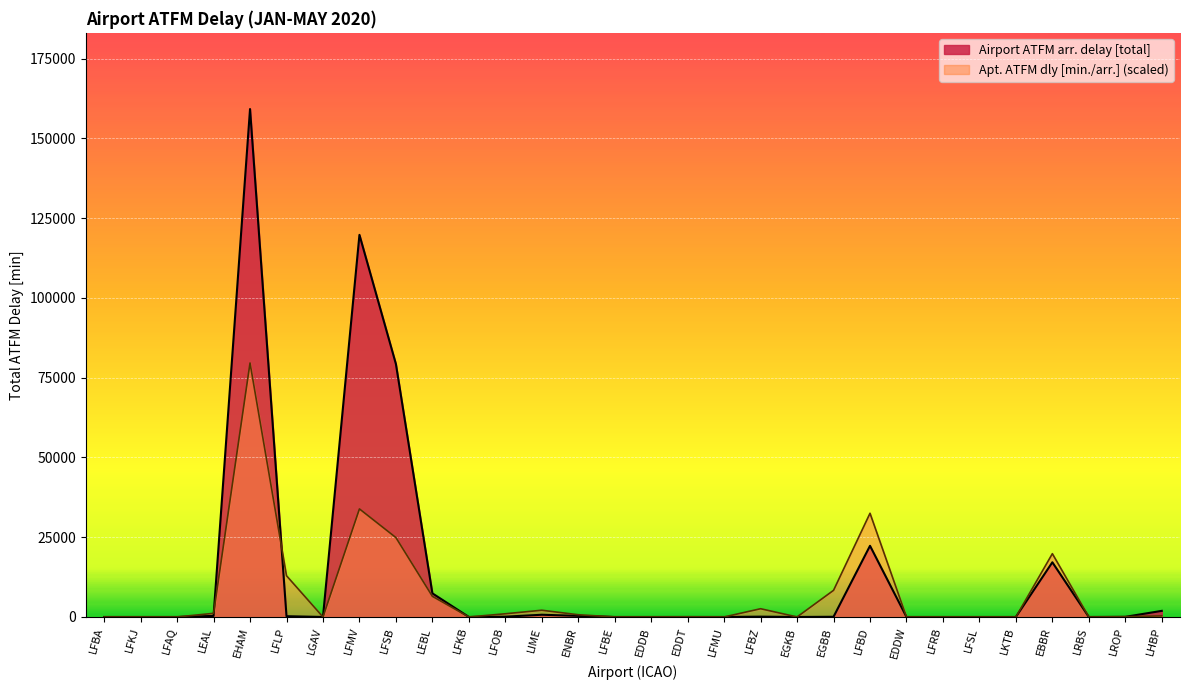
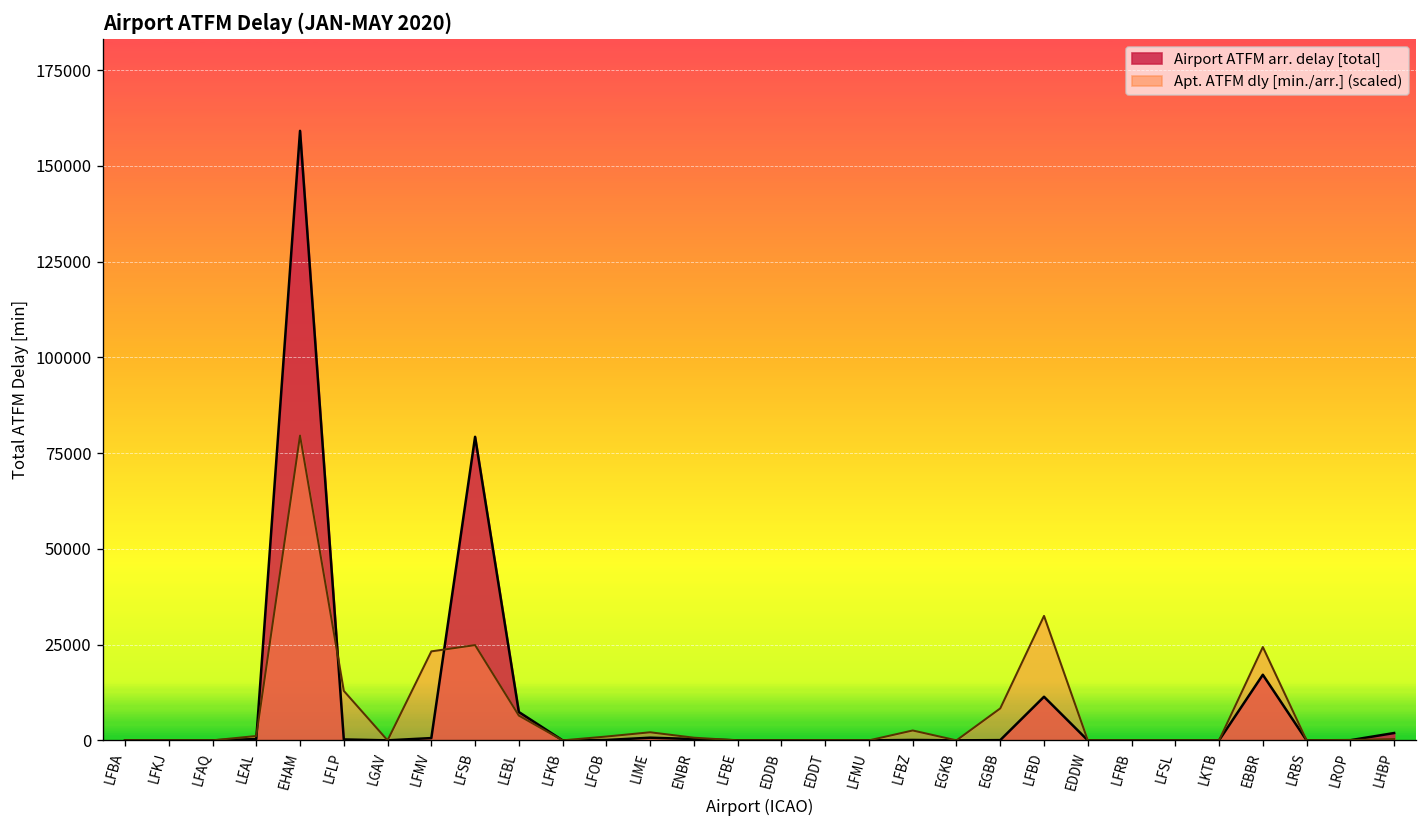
Airport ATFM arr. delay [total], LFMV: 120000 -> 1000
Apt. ATFM dly [min./arr.] (scaled), LFMV: 34000 -> 23000
Airport ATFM arr. delay [total], LFBD: 22000 -> 11000
Apt. ATFM dly [min./arr.] (scaled), EBBR: 20000 -> 24000
